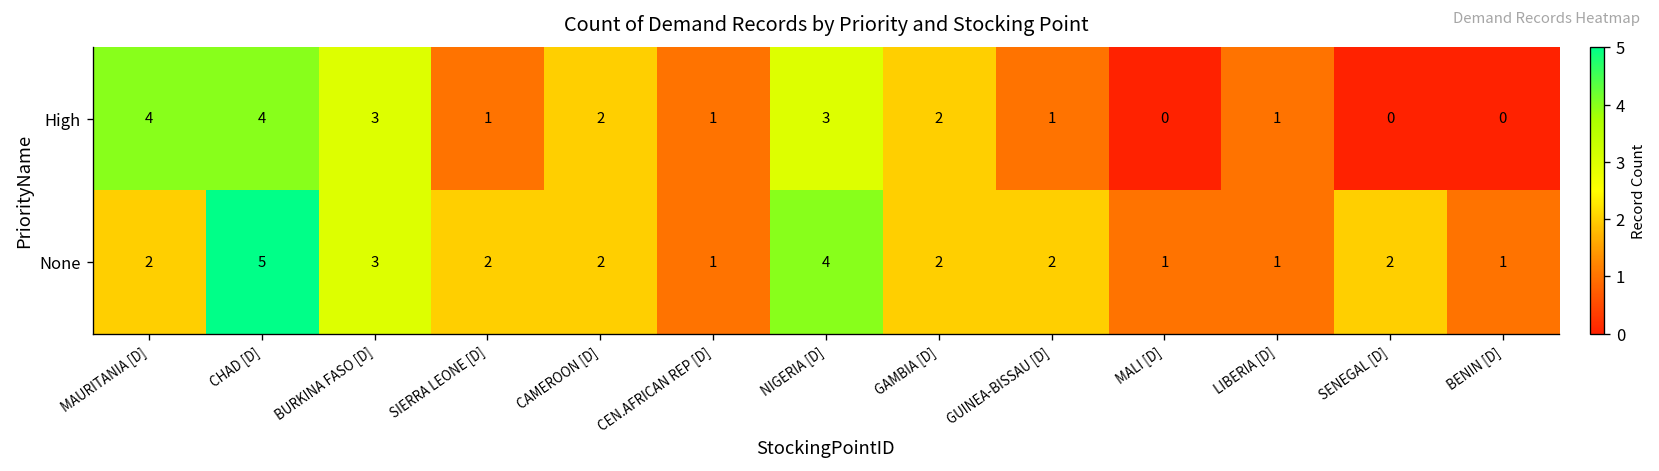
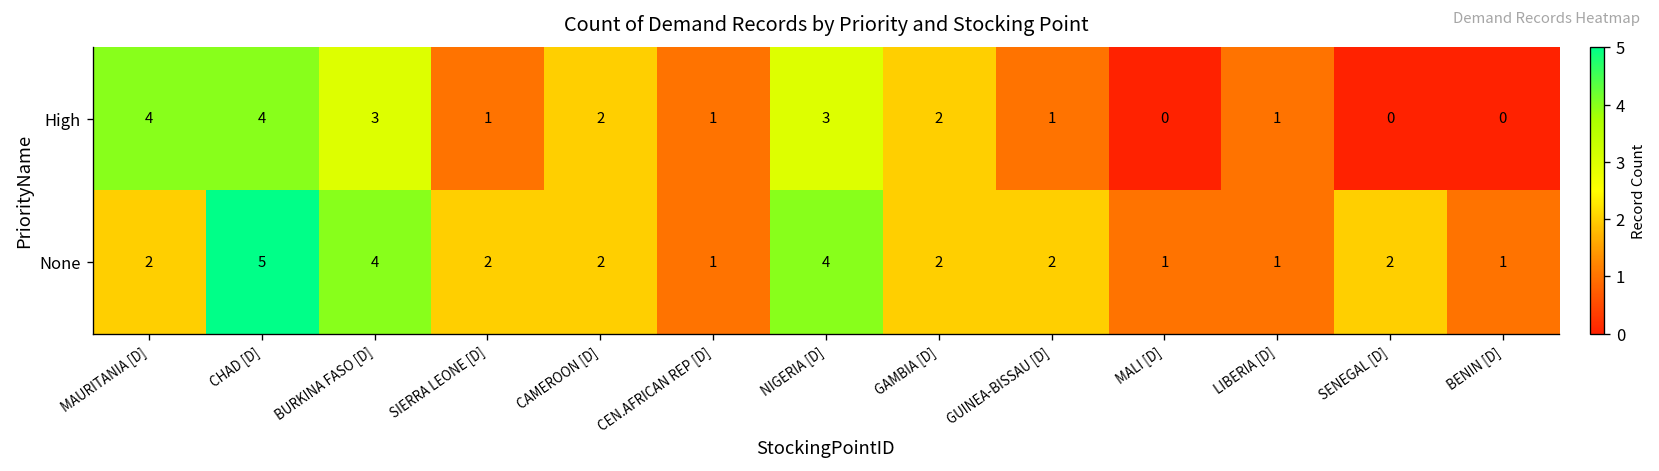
None, BURKINA FASO [D]: 3 -> 4
